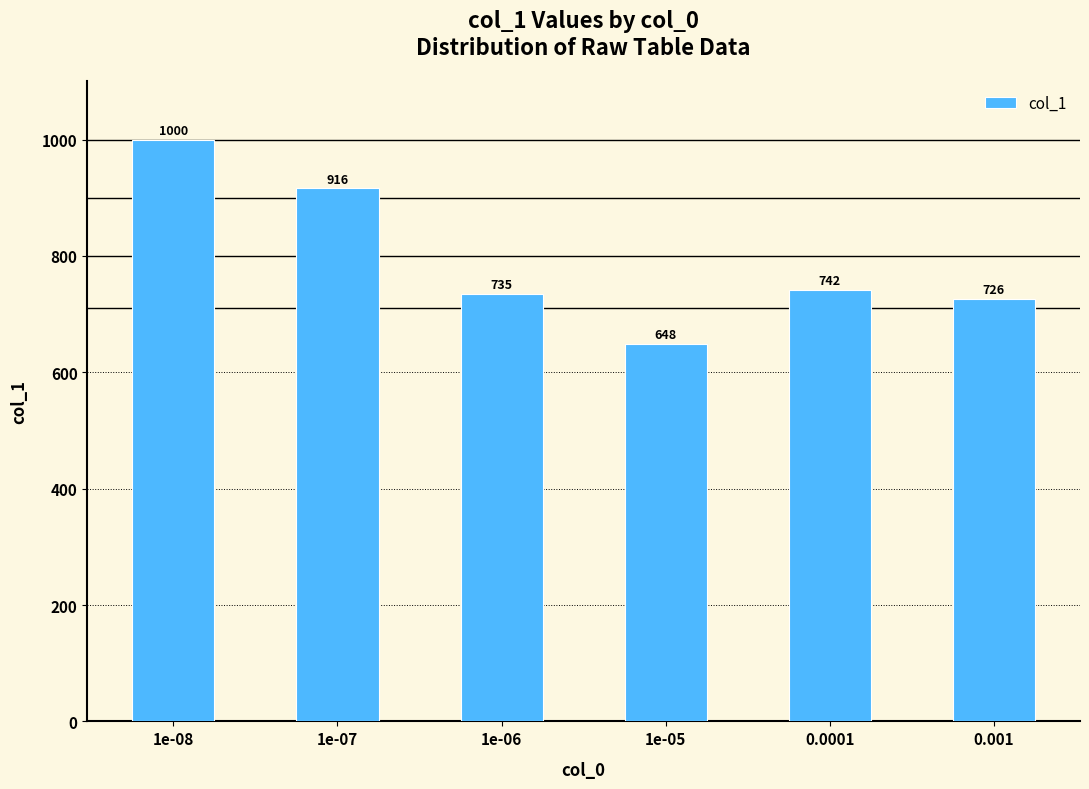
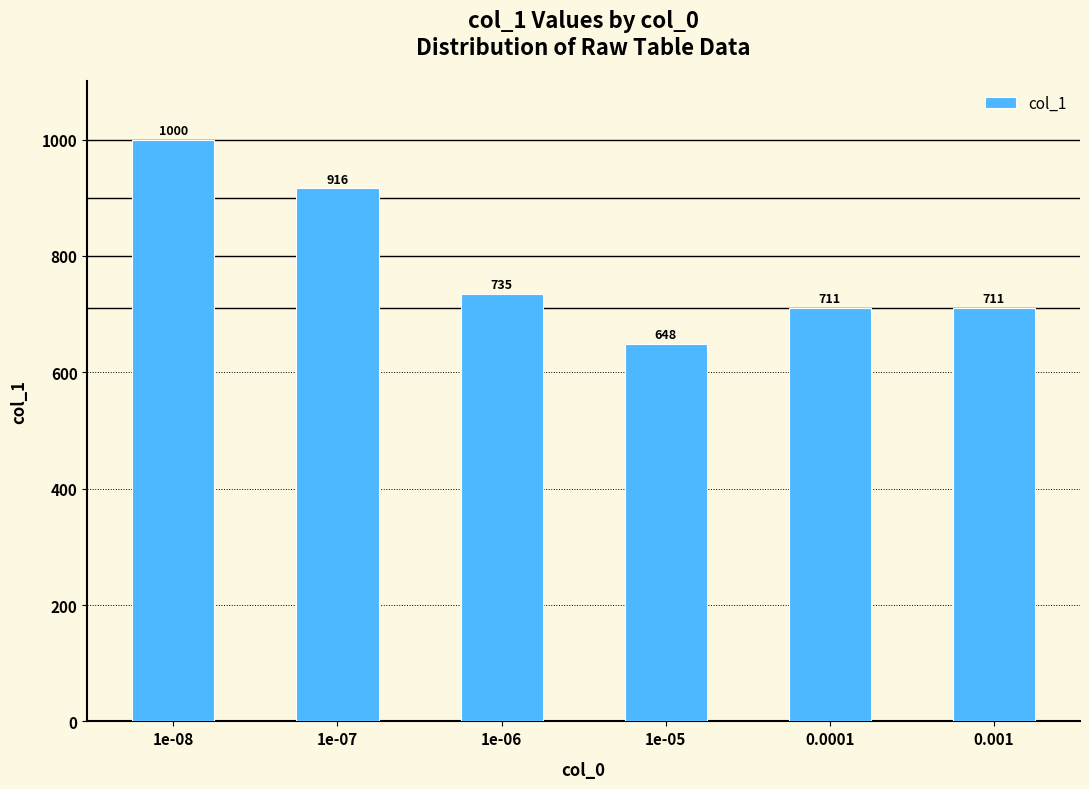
0.0001: 742 -> 711
0.001: 726 -> 711
